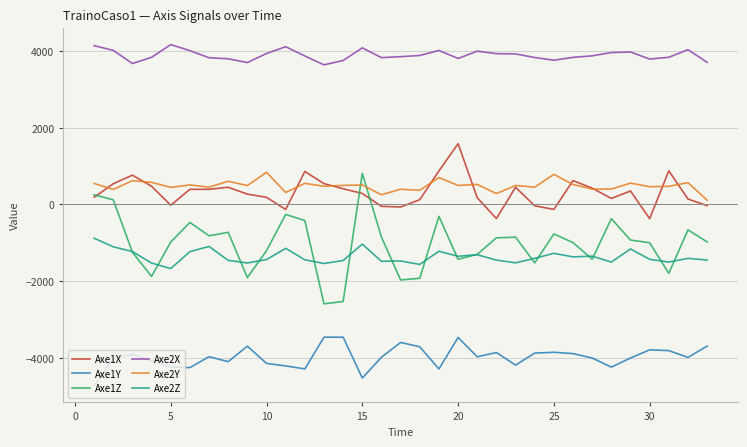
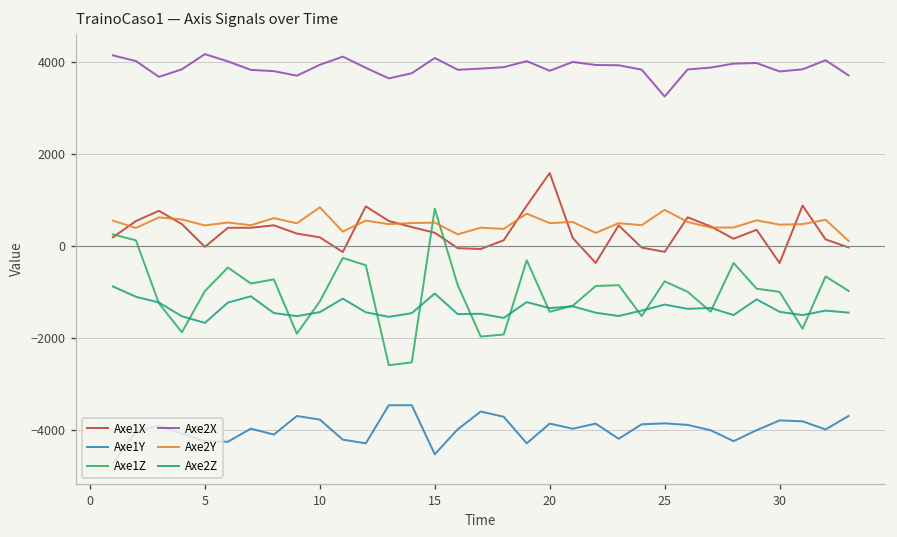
Axe1Y, 10: -4100 -> -3800
Axe1Y, 20: -3500 -> -3900
Axe2X, 25: 3800 -> 3200
